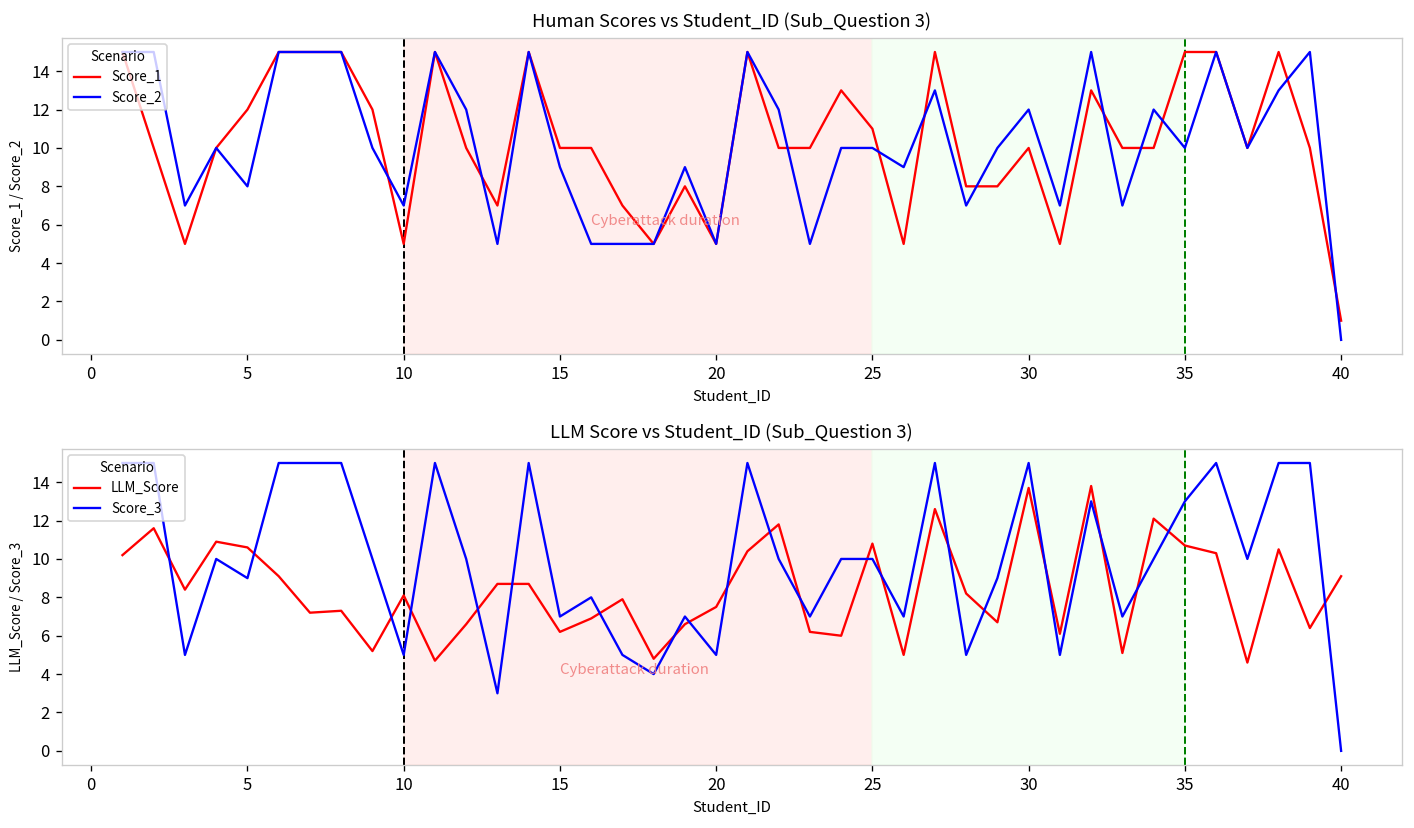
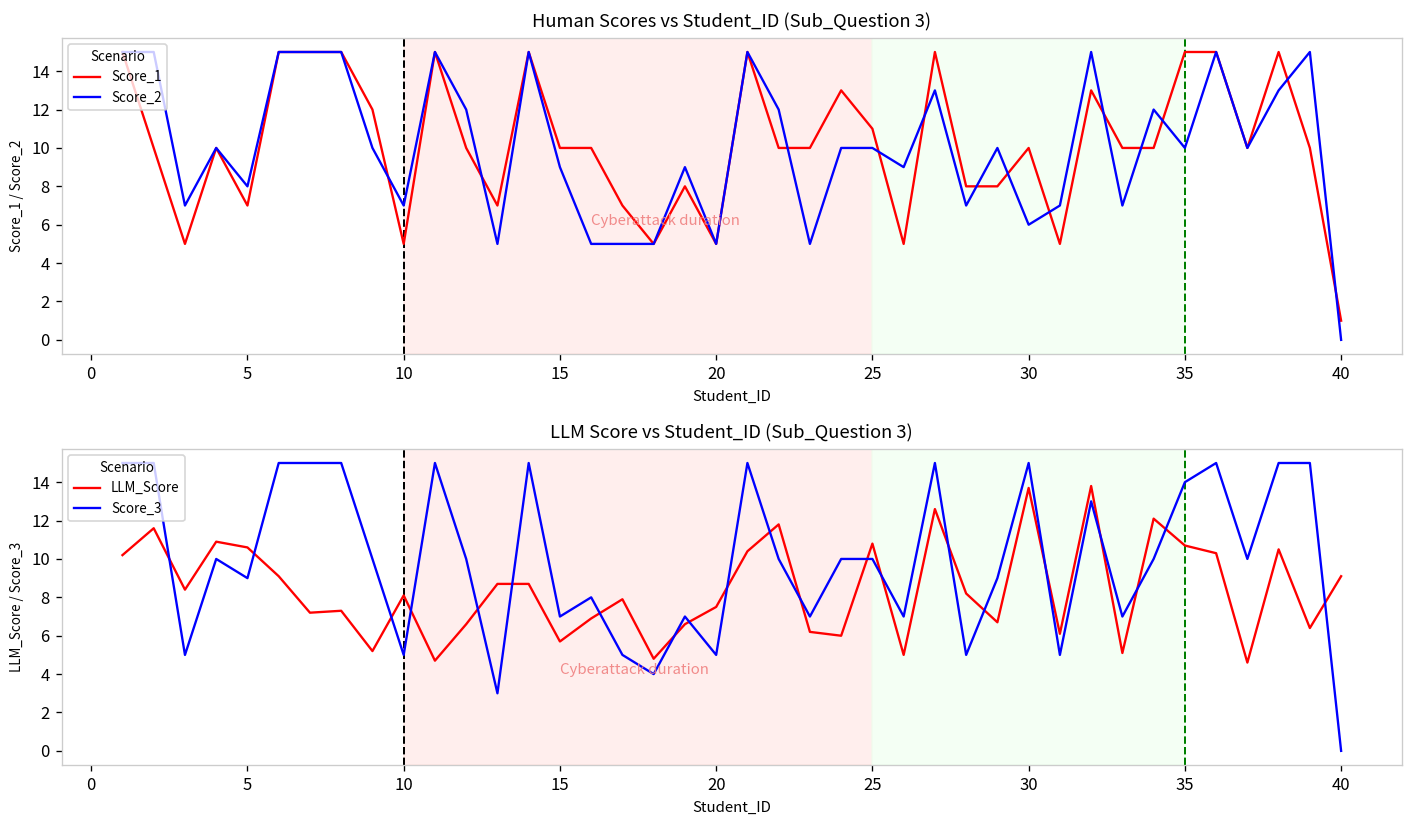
Human Scores vs Student_ID (Sub_Question 3), Score_1, 5: 12 -> 7
Human Scores vs Student_ID (Sub_Question 3), Score_2, 30: 12 -> 6
LLM Score vs Student_ID (Sub_Question 3), LLM_Score, 15: 6.2 -> 5.7
LLM Score vs Student_ID (Sub_Question 3), Score_3, 35: 13 -> 14
